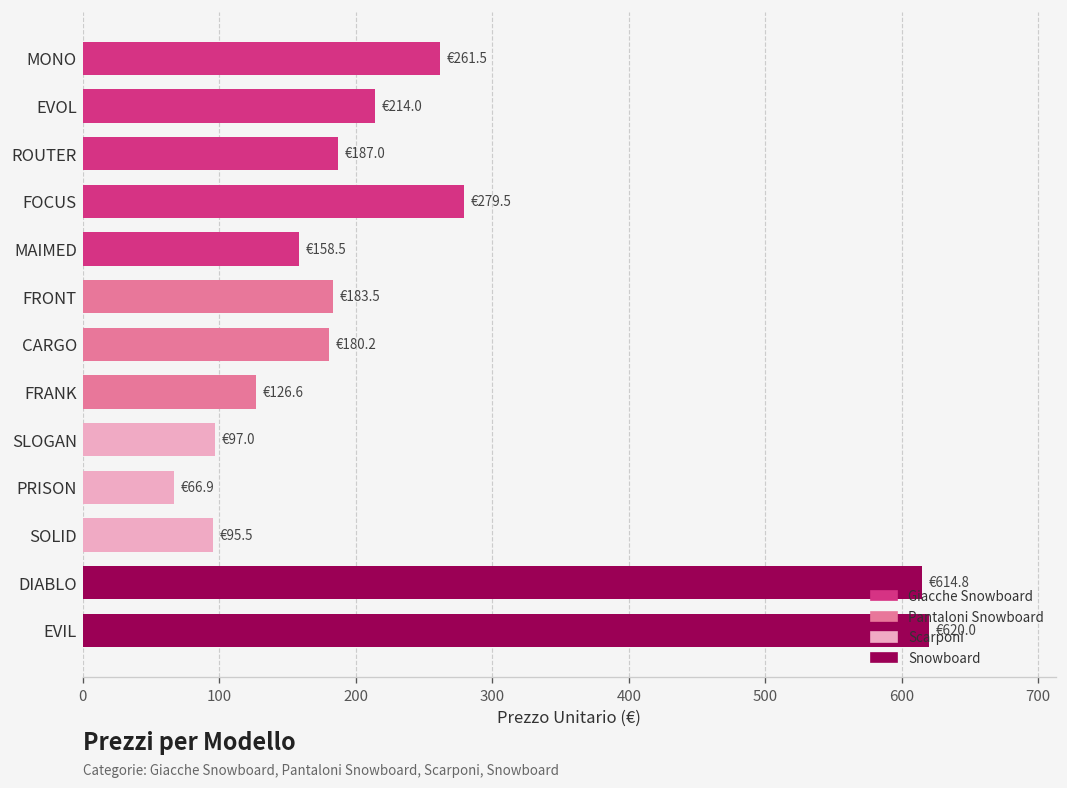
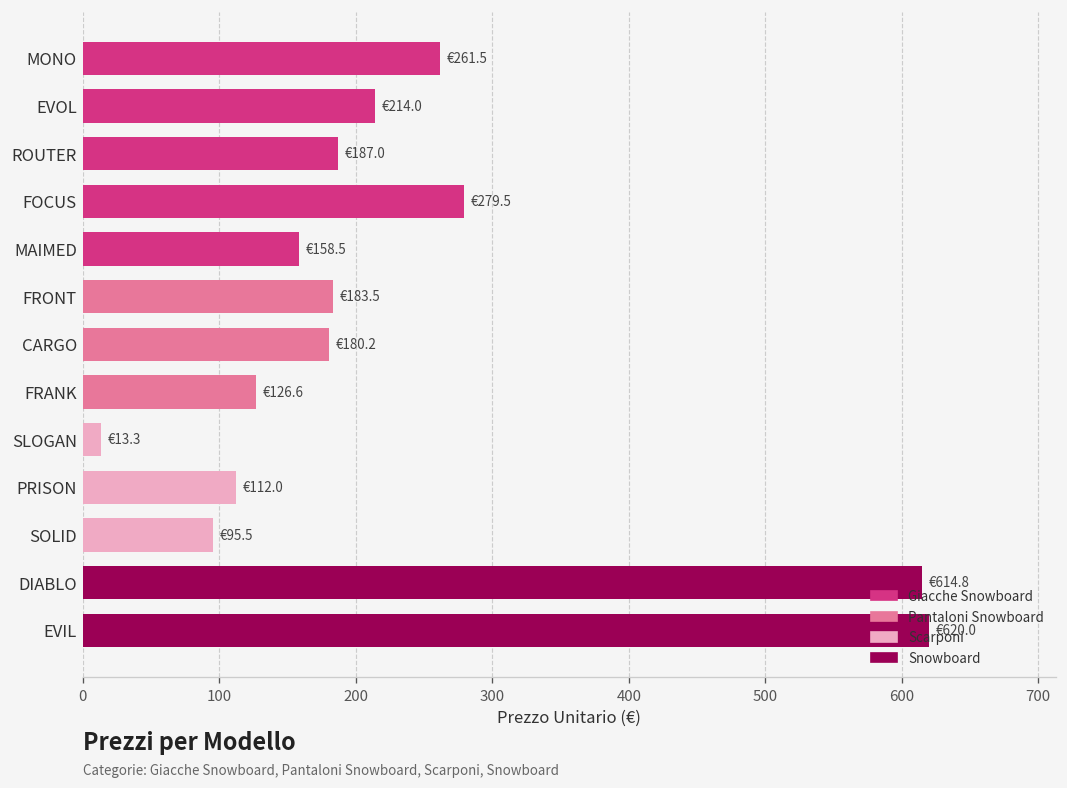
SLOGAN: €97.0 -> €13.3
PRISON: €66.9 -> €112.0
